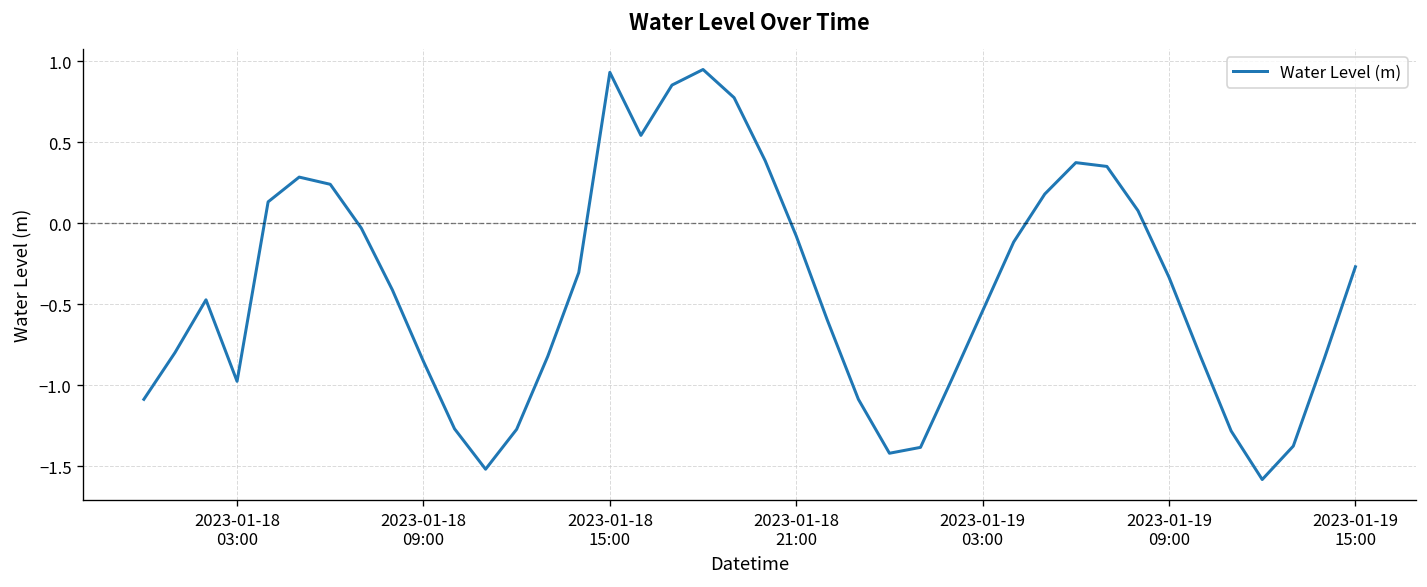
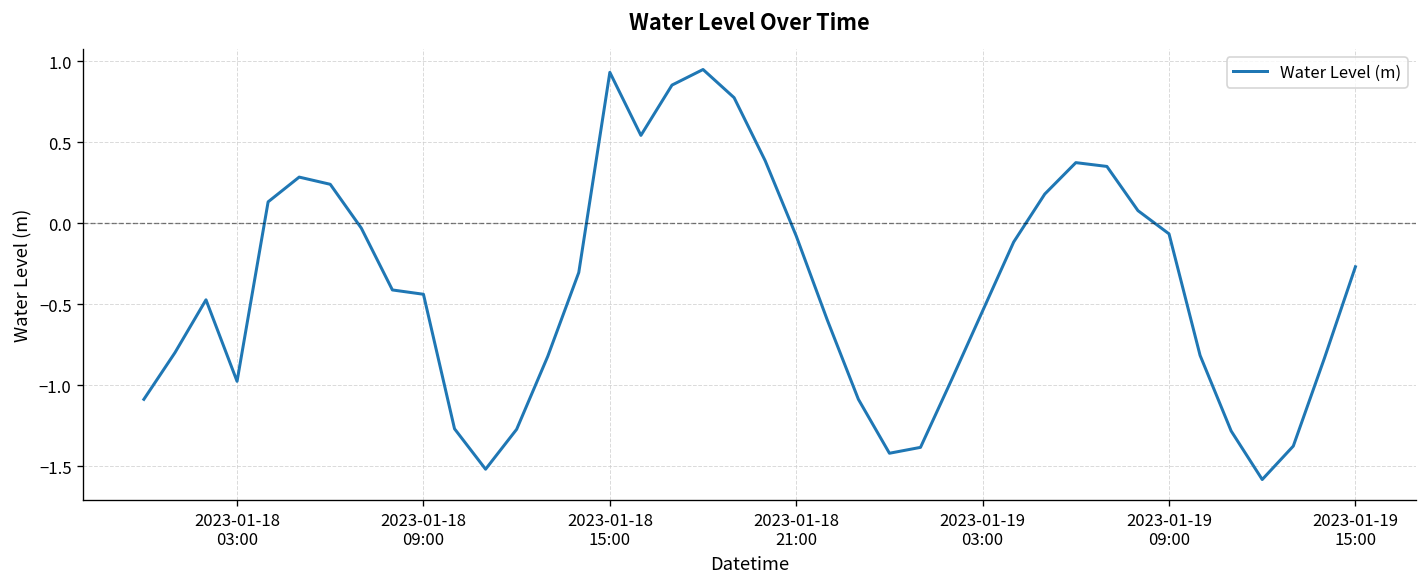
2023-01-18 09:00: -0.85 -> -0.44
2023-01-19 09:00: -0.33 -> -0.07
